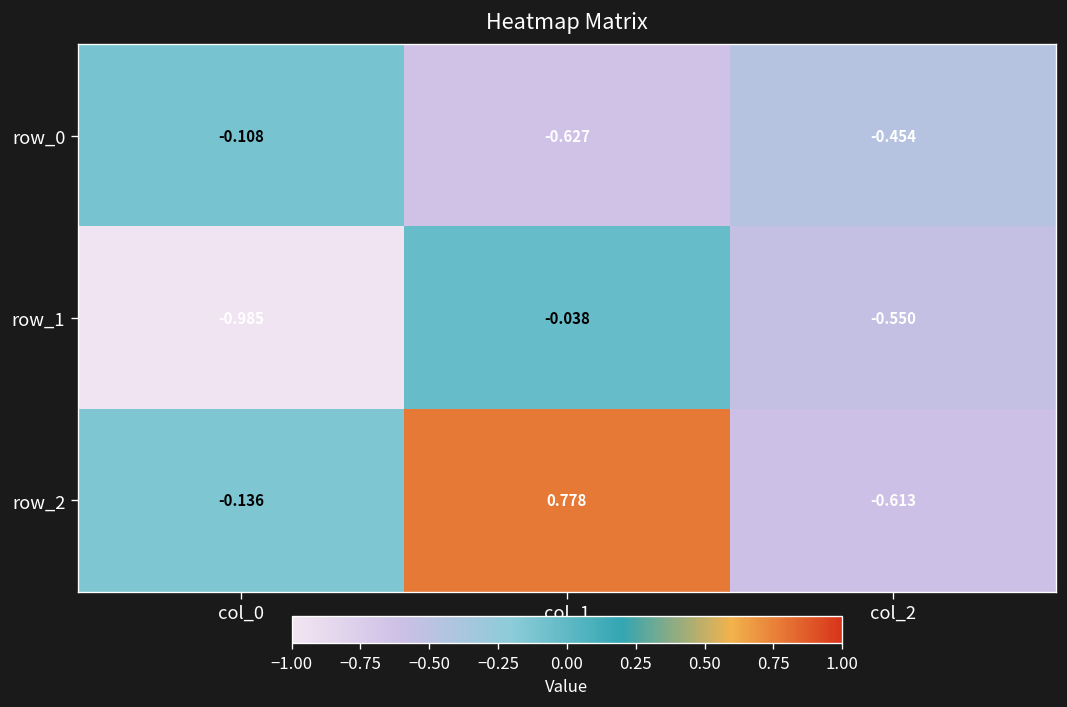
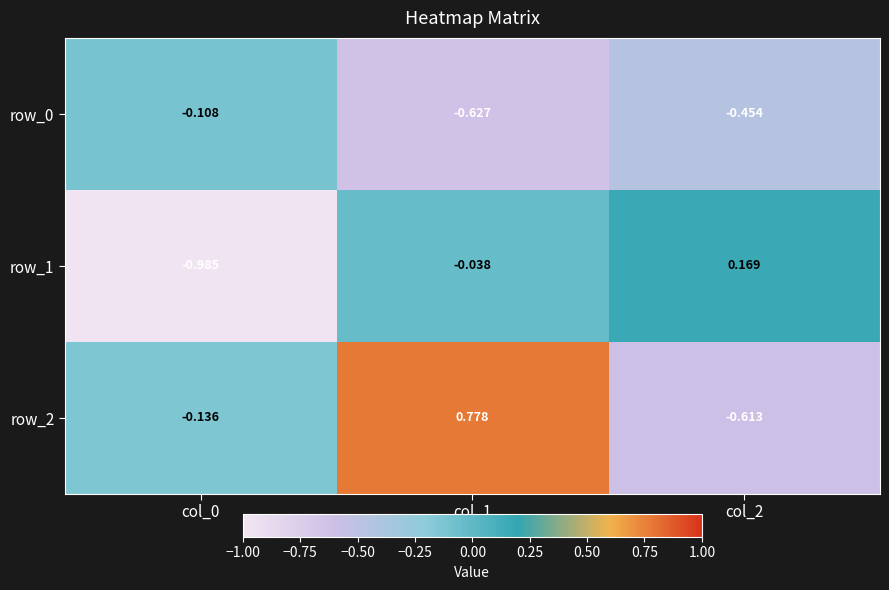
row_1, col_2: -0.550 -> 0.169
